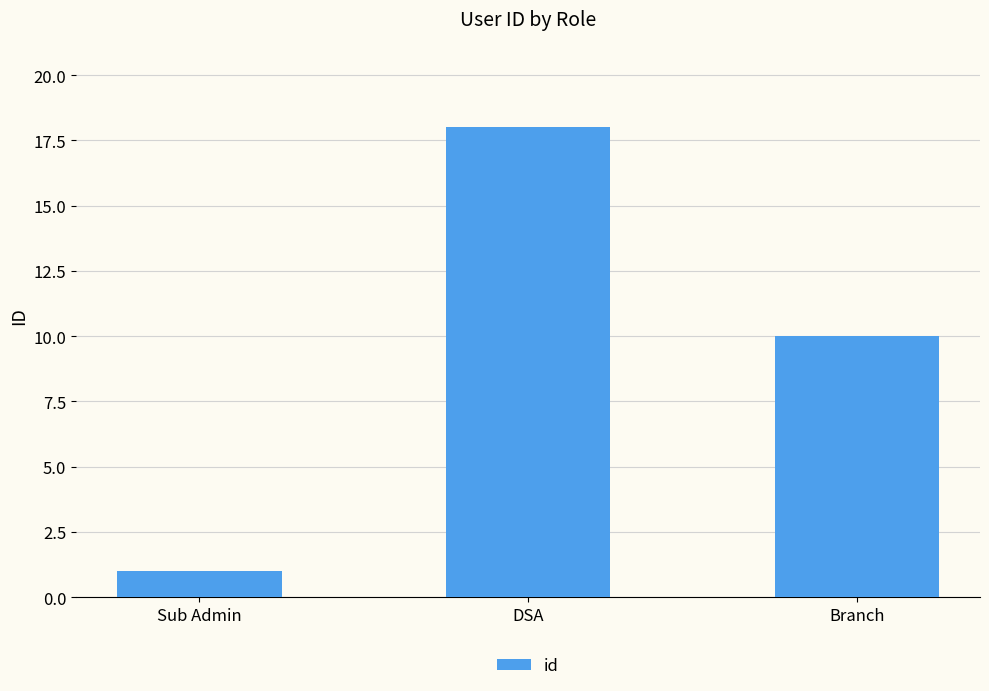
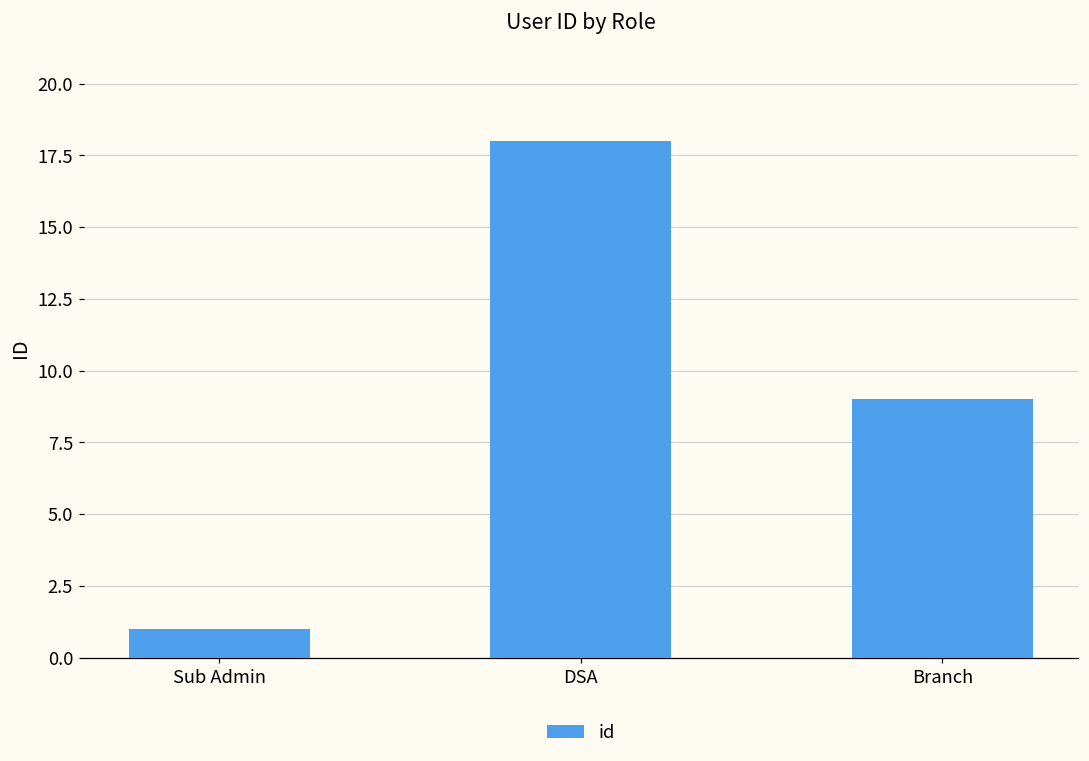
Branch: 10 -> 9
